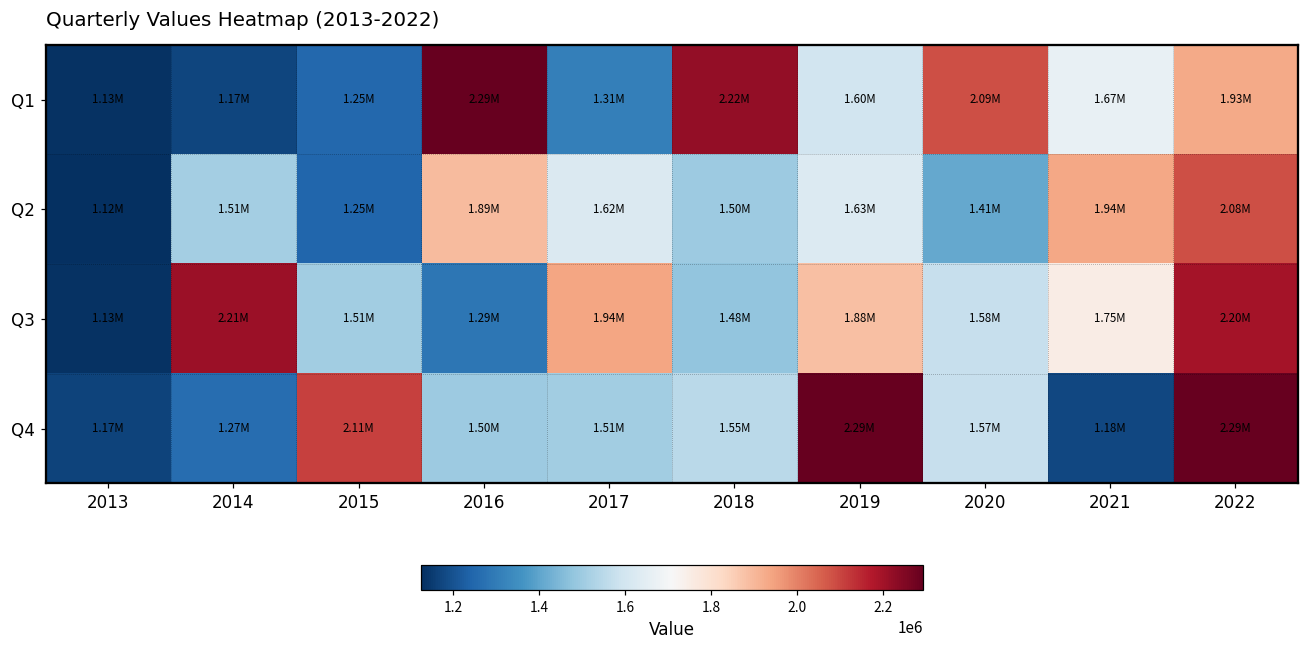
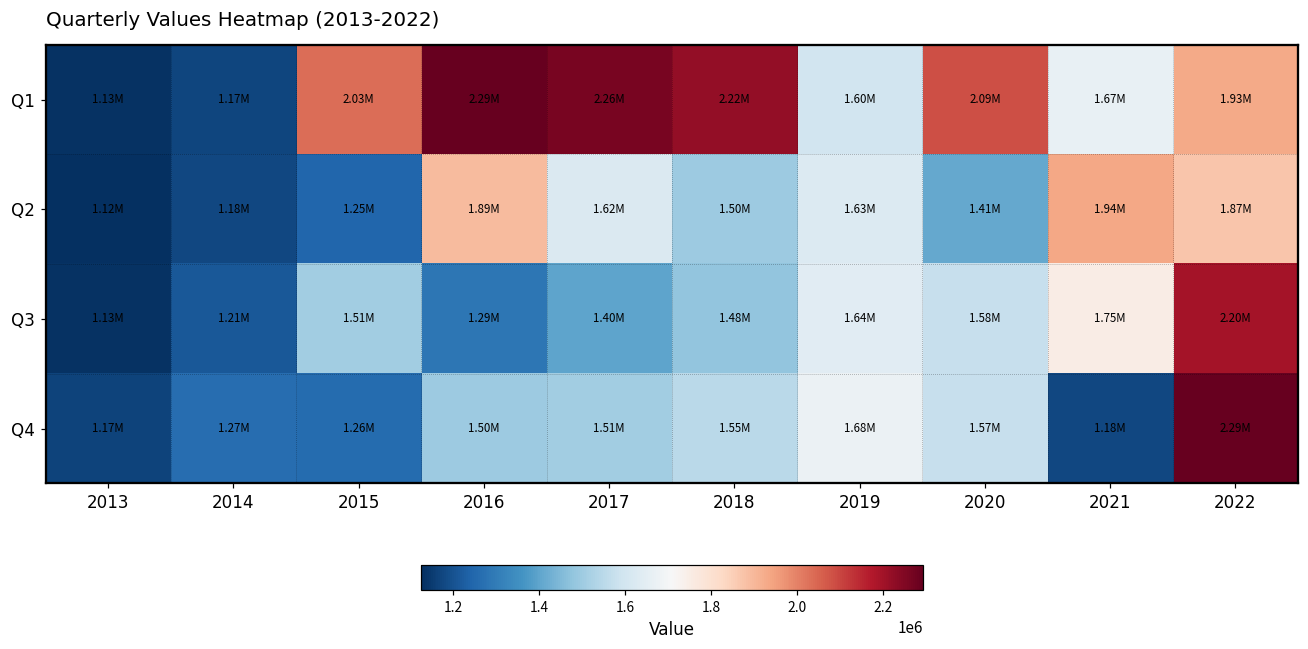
Q1, 2015: 1.25M -> 2.03M
Q1, 2017: 1.31M -> 2.26M
Q2, 2014: 1.51M -> 1.18M
Q2, 2022: 2.08M -> 1.87M
Q3, 2014: 2.21M -> 1.21M
Q3, 2017: 1.94M -> 1.40M
Q3, 2019: 1.88M -> 1.64M
Q4, 2015: 2.11M -> 1.26M
Q4, 2019: 2.29M -> 1.68M
